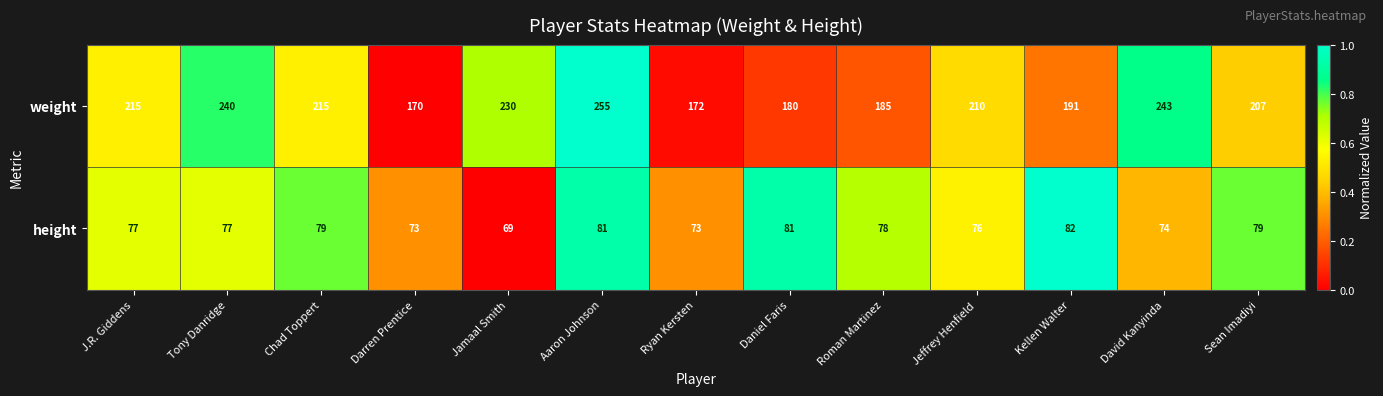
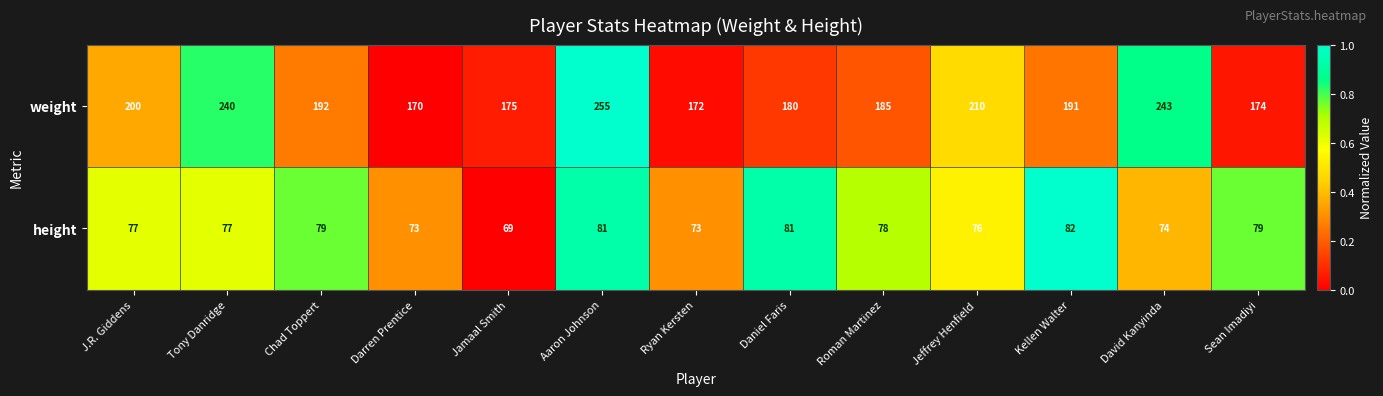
weight, J.R. Giddens: 215 -> 200
weight, Chad Toppert: 215 -> 192
weight, Jamaal Smith: 230 -> 175
weight, Sean Imadiyi: 207 -> 174
